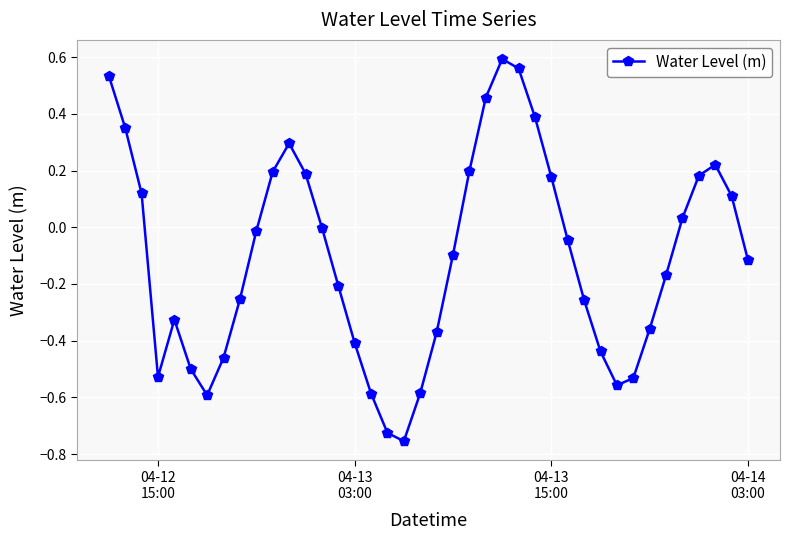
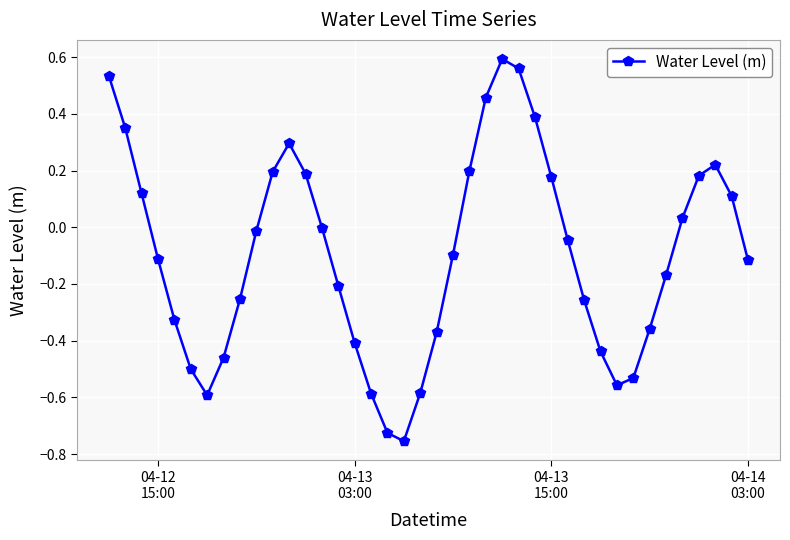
04-12 15:00: -0.53 -> -0.11
